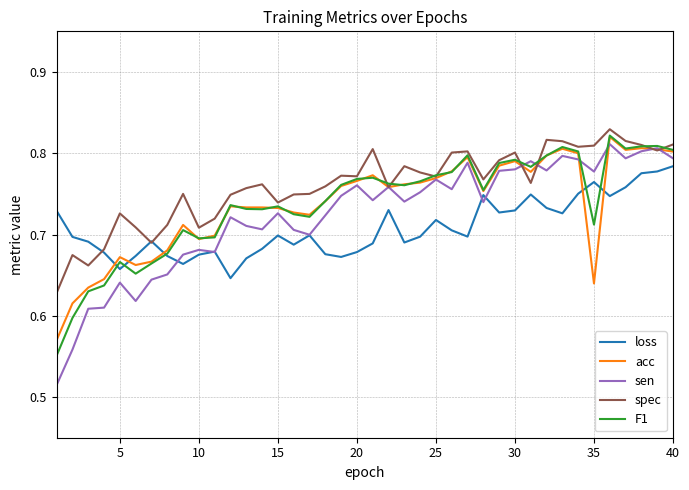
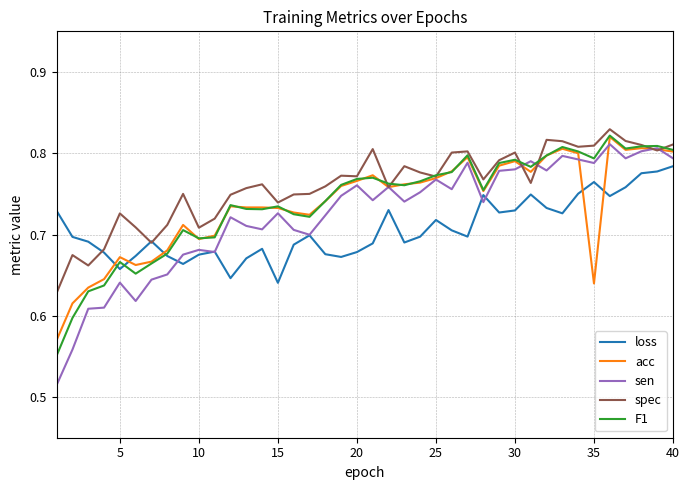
loss, 15: 0.70 -> 0.64
sen, 35: 0.78 -> 0.79
F1, 35: 0.71 -> 0.79
